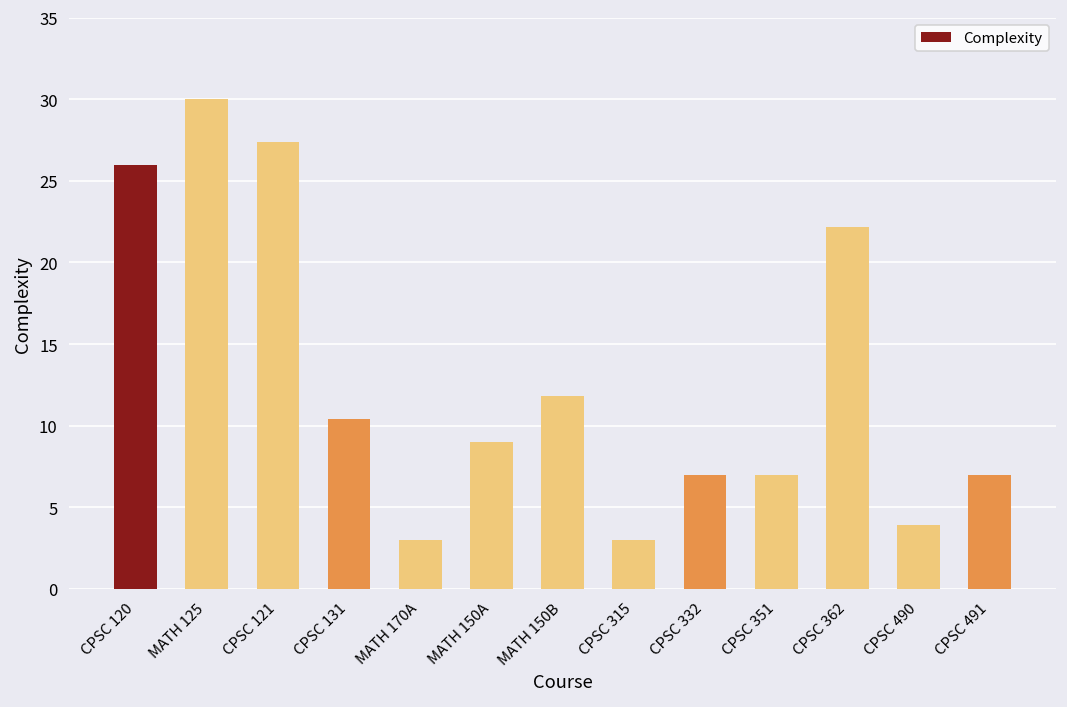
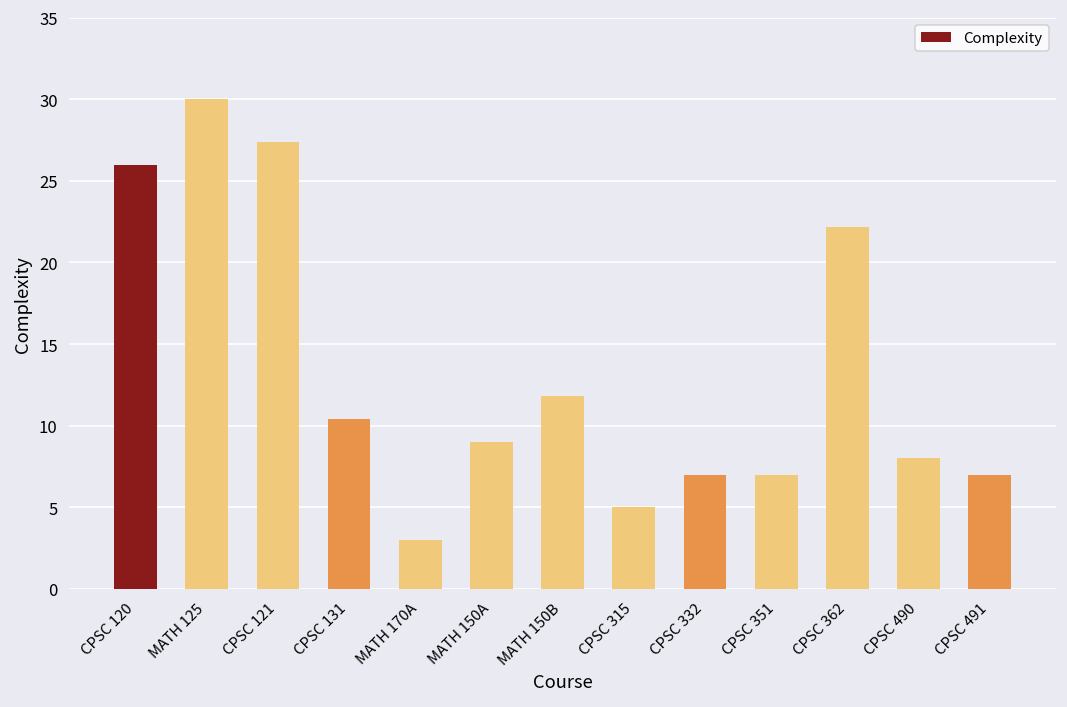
CPSC 315: 3 -> 5
CPSC 490: 3.9 -> 8.0
